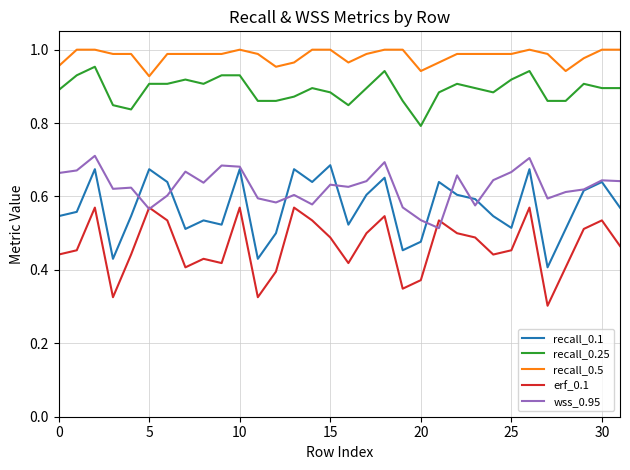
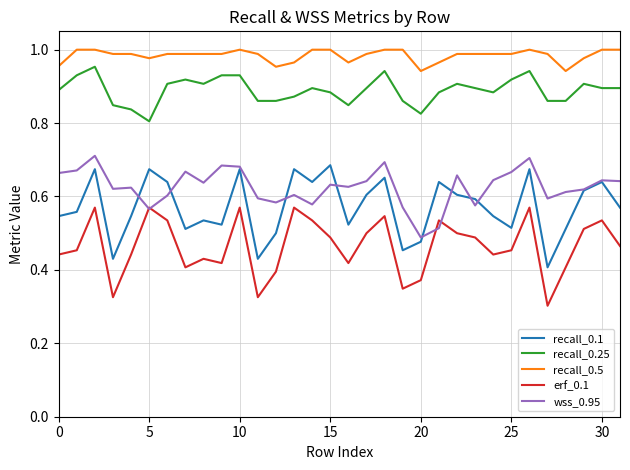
recall_0.25, 5: 0.91 -> 0.80
recall_0.5, 5: 0.93 -> 0.98
recall_0.25, 20: 0.79 -> 0.83
wss_0.95, 20: 0.54 -> 0.49
